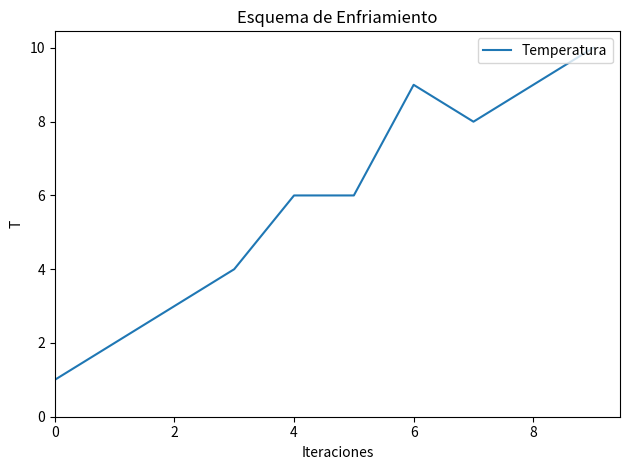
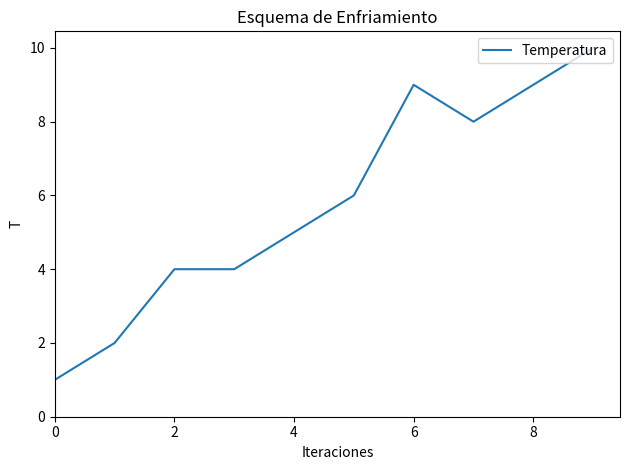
2: 3 -> 4
4: 6 -> 5
